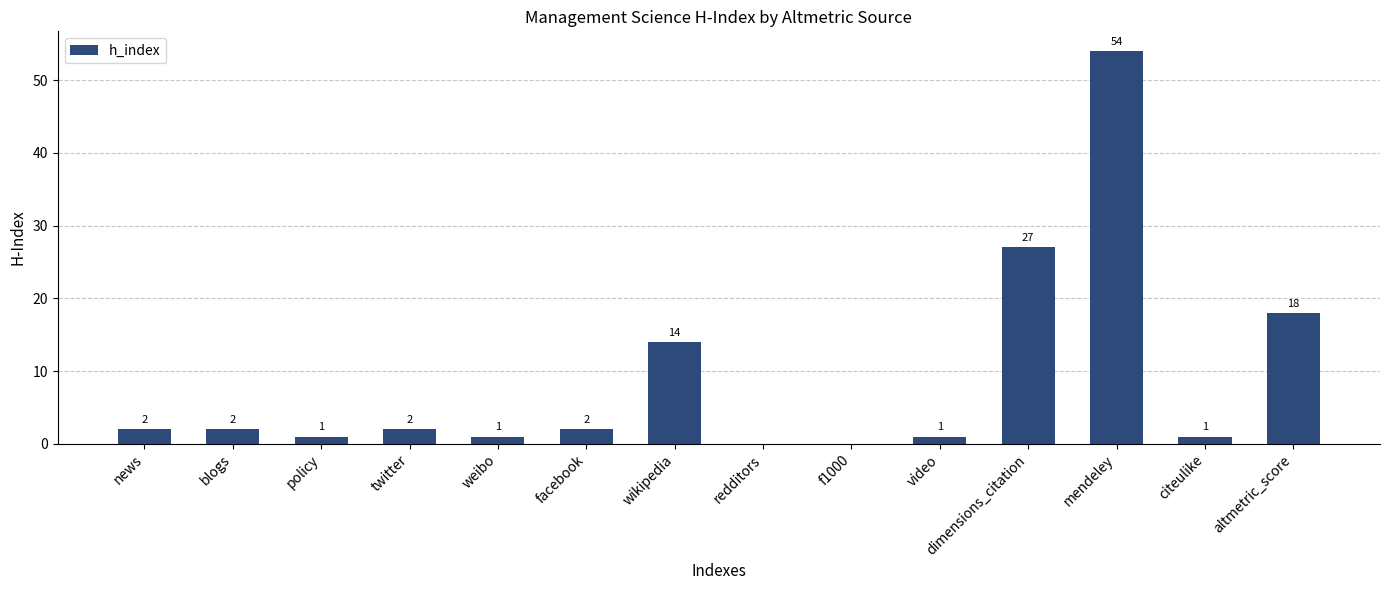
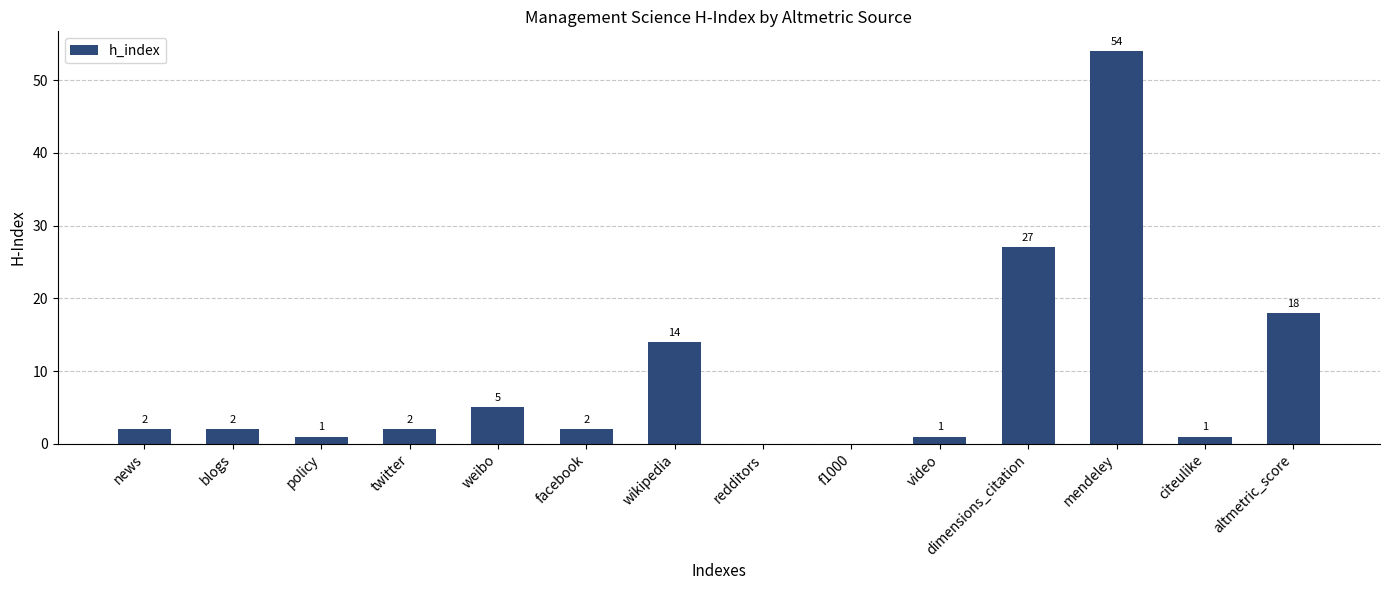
weibo: 1 -> 5
